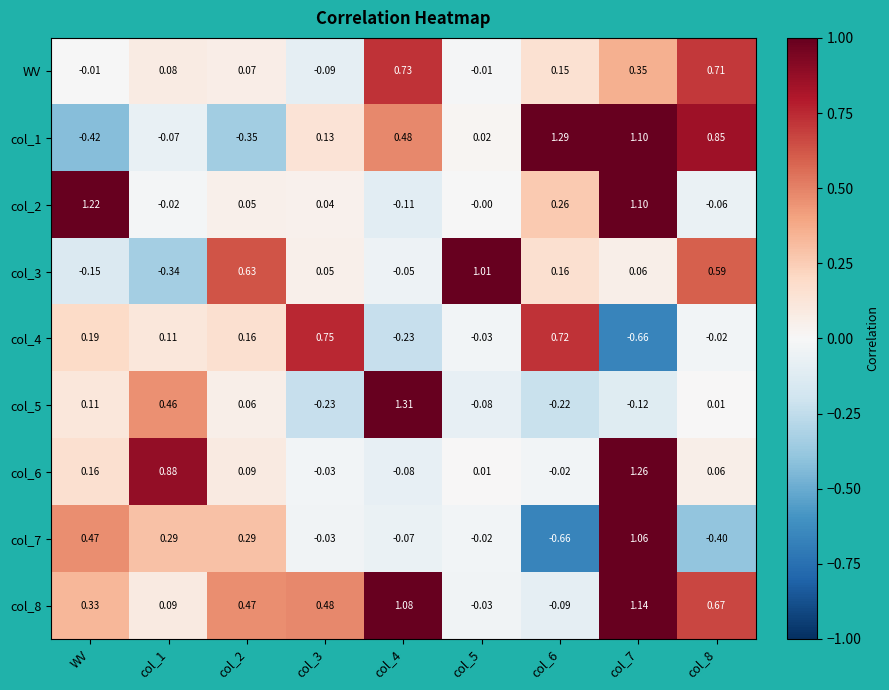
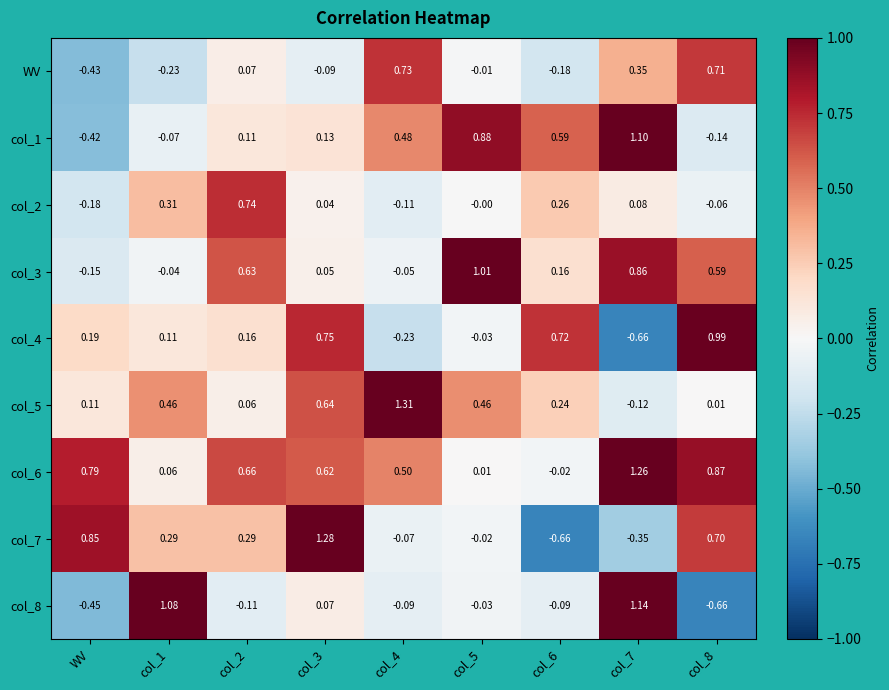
WV, WV: -0.01 -> -0.43
WV, col_1: 0.08 -> -0.23
WV, col_6: 0.15 -> -0.18
col_1, col_2: -0.35 -> 0.11
col_1, col_5: 0.02 -> 0.88
col_1, col_6: 1.29 -> 0.59
col_1, col_8: 0.85 -> -0.14
col_2, WV: 1.22 -> -0.18
col_2, col_1: -0.02 -> 0.31
col_2, col_2: 0.05 -> 0.74
col_2, col_7: 1.10 -> 0.08
col_3, col_1: -0.34 -> -0.04
col_3, col_7: 0.06 -> 0.86
col_4, col_8: -0.02 -> 0.99
col_5, col_3: -0.23 -> 0.64
col_5, col_5: -0.08 -> 0.46
col_5, col_6: -0.22 -> 0.24
col_6, WV: 0.16 -> 0.79
col_6, col_1: 0.88 -> 0.06
col_6, col_2: 0.09 -> 0.66
col_6, col_3: -0.03 -> 0.62
col_6, col_4: -0.08 -> 0.50
col_6, col_8: 0.06 -> 0.87
col_7, WV: 0.47 -> 0.85
col_7, col_3: -0.03 -> 1.28
col_7, col_7: 1.06 -> -0.35
col_7, col_8: -0.40 -> 0.70
col_8, WV: 0.33 -> -0.45
col_8, col_1: 0.09 -> 1.08
col_8, col_2: 0.47 -> -0.11
col_8, col_3: 0.48 -> 0.07
col_8, col_4: 1.08 -> -0.09
col_8, col_8: 0.67 -> -0.66
